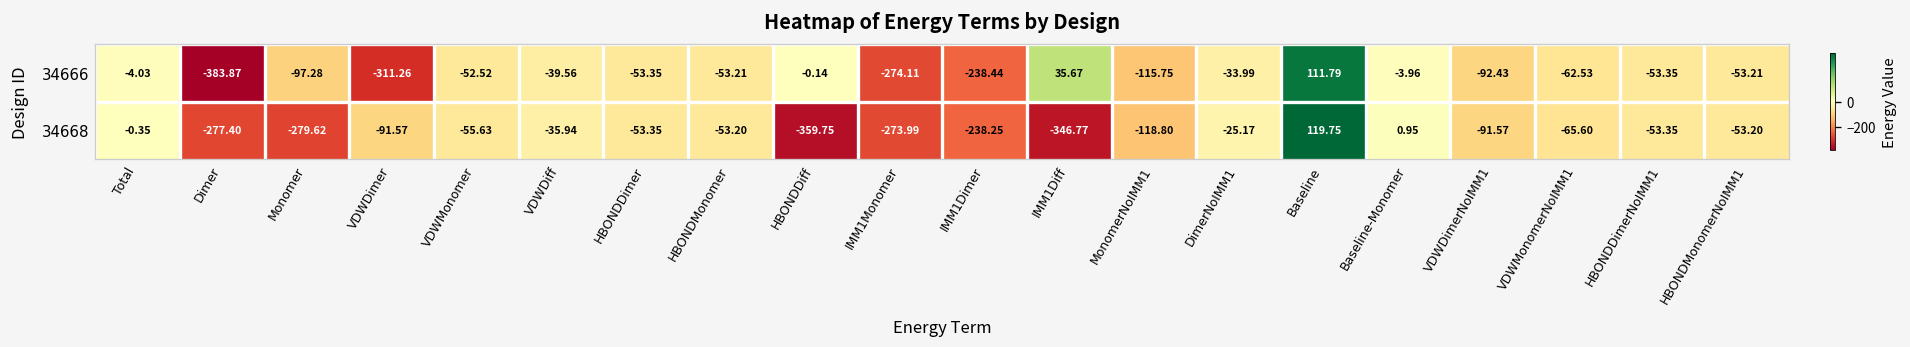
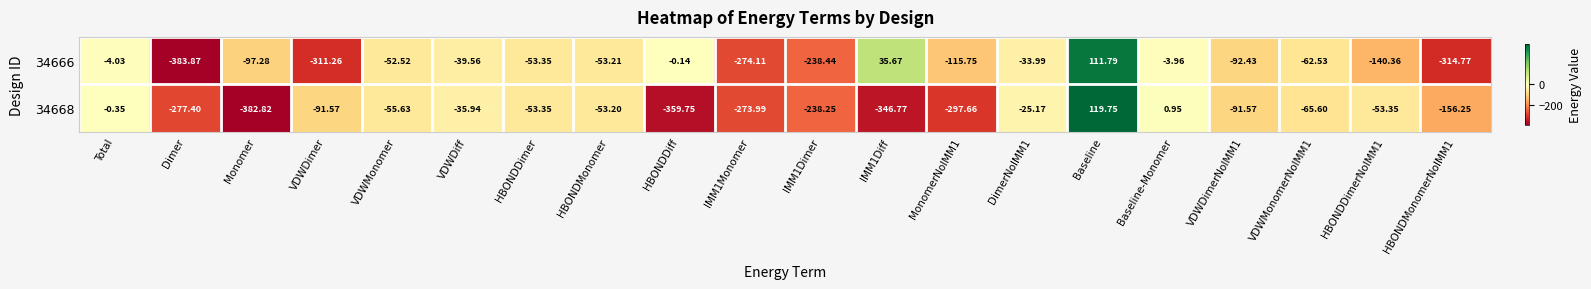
34666, HBONDDimerNoIMM1: -53.35 -> -140.36
34666, HBONDMonomerNoIMM1: -53.21 -> -314.77
34668, Monomer: -279.62 -> -382.82
34668, MonomerNoIMM1: -118.80 -> -297.66
34668, HBONDMonomerNoIMM1: -53.20 -> -156.25
